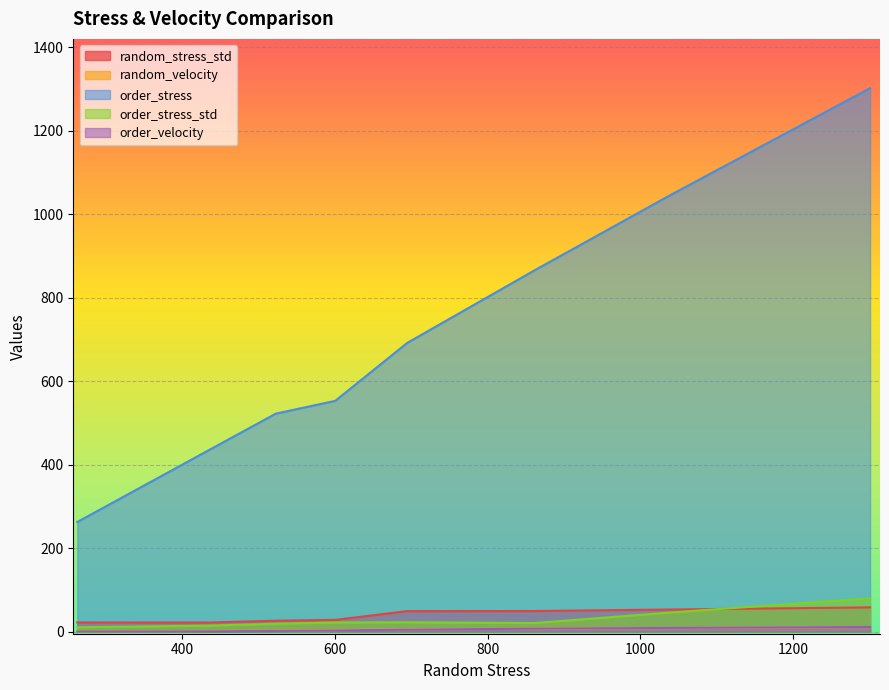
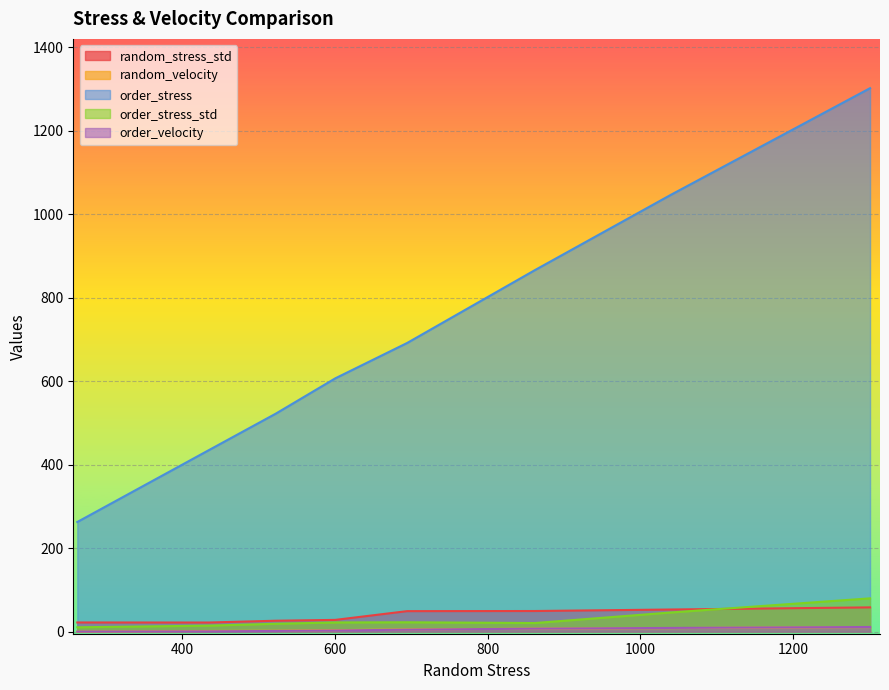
order_stress, 600: 550 -> 610
